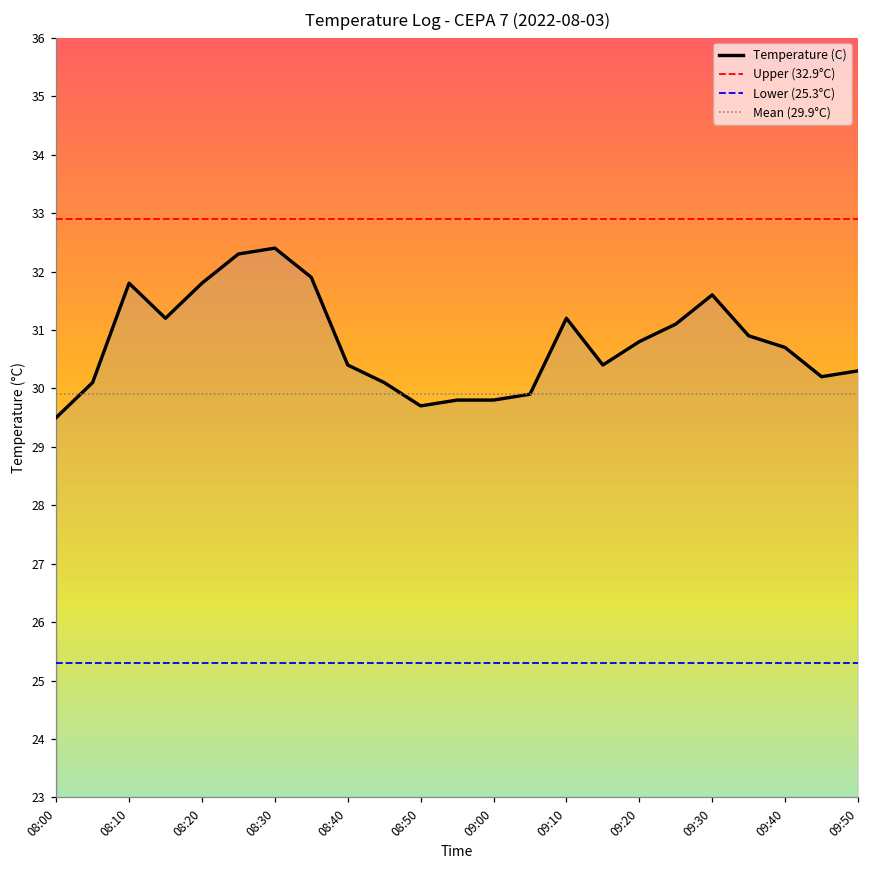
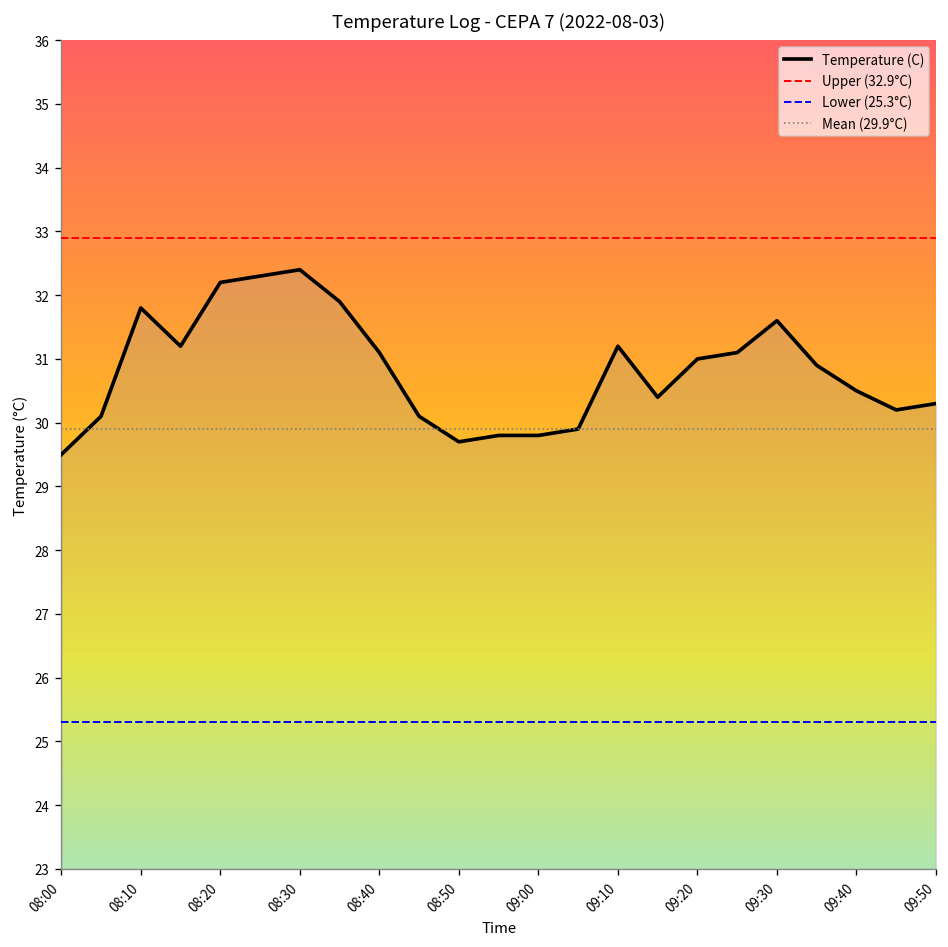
08:20: 31.8 -> 32.2
08:40: 30.4 -> 31.1
09:20: 30.8 -> 31.0
09:40: 30.7 -> 30.5
